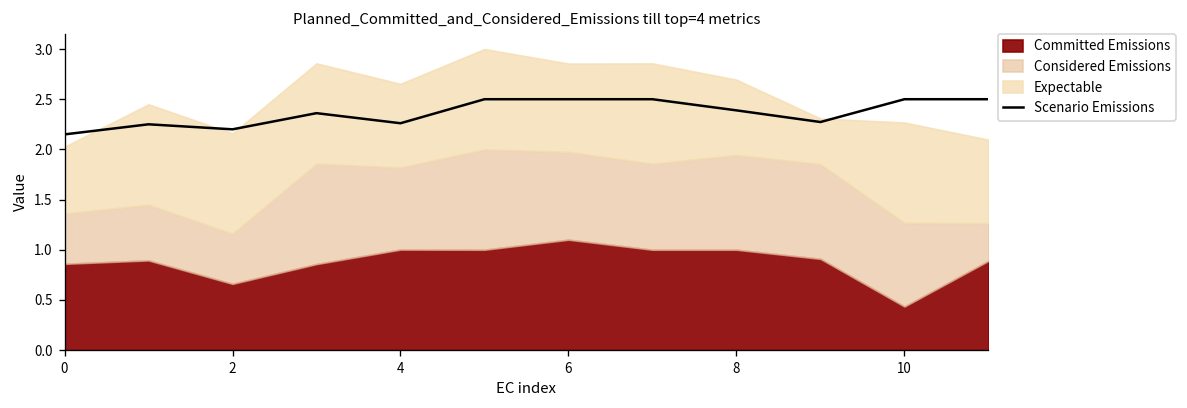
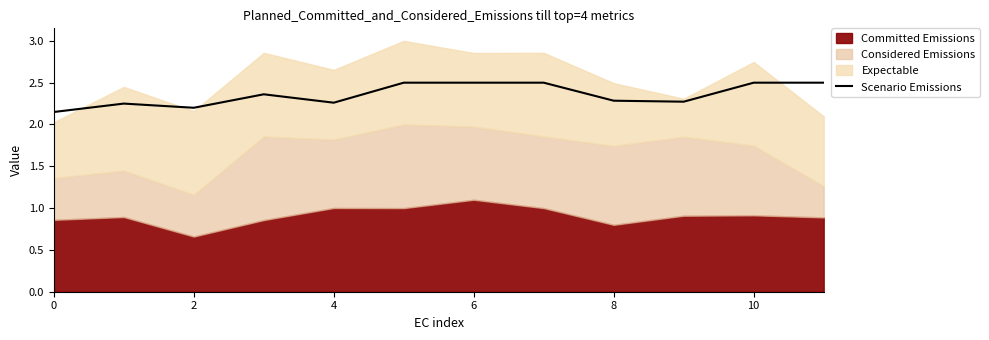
Scenario Emissions, 8: 2.4 -> 2.3
Committed Emissions, 8: 1.0 -> 0.8
Committed Emissions, 10: 0.4 -> 0.9
